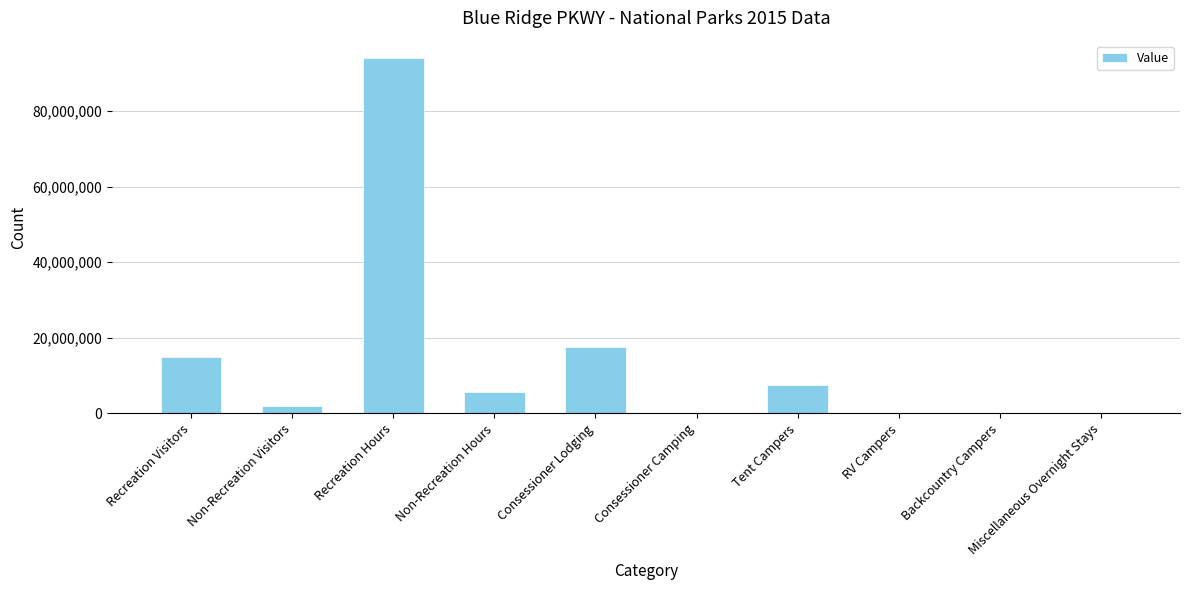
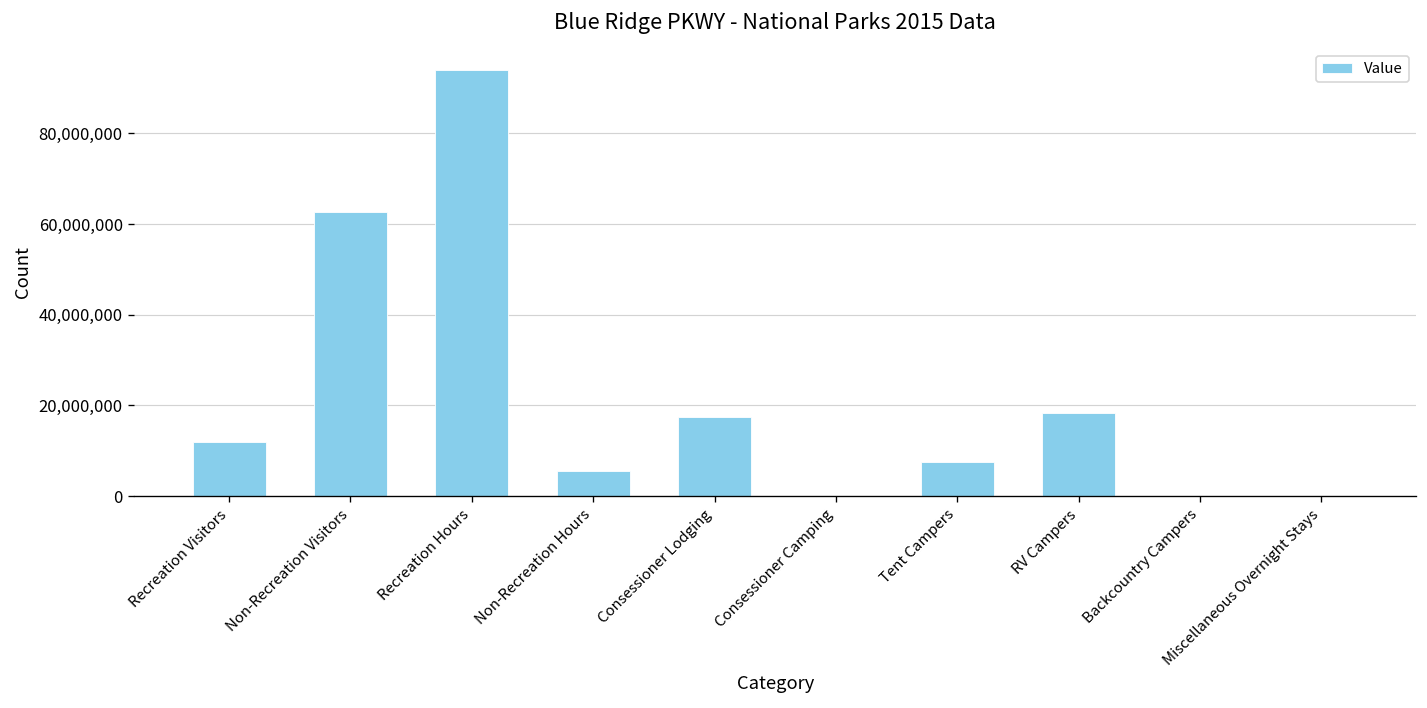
Recreation Visitors: 15,000,000 -> 12,000,000
Non-Recreation Visitors: 2,000,000 -> 63,000,000
RV Campers: 0 -> 18,000,000
